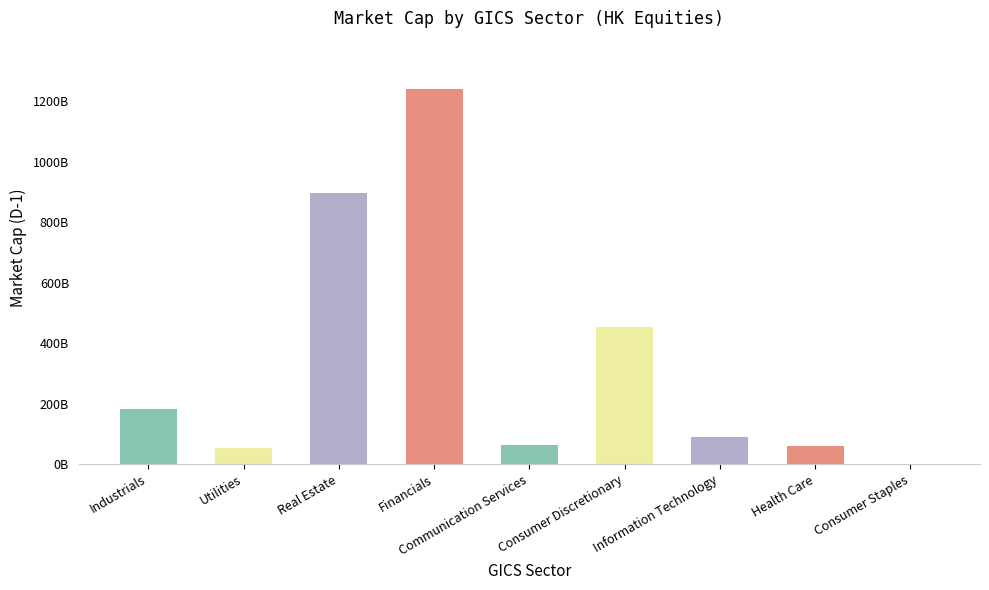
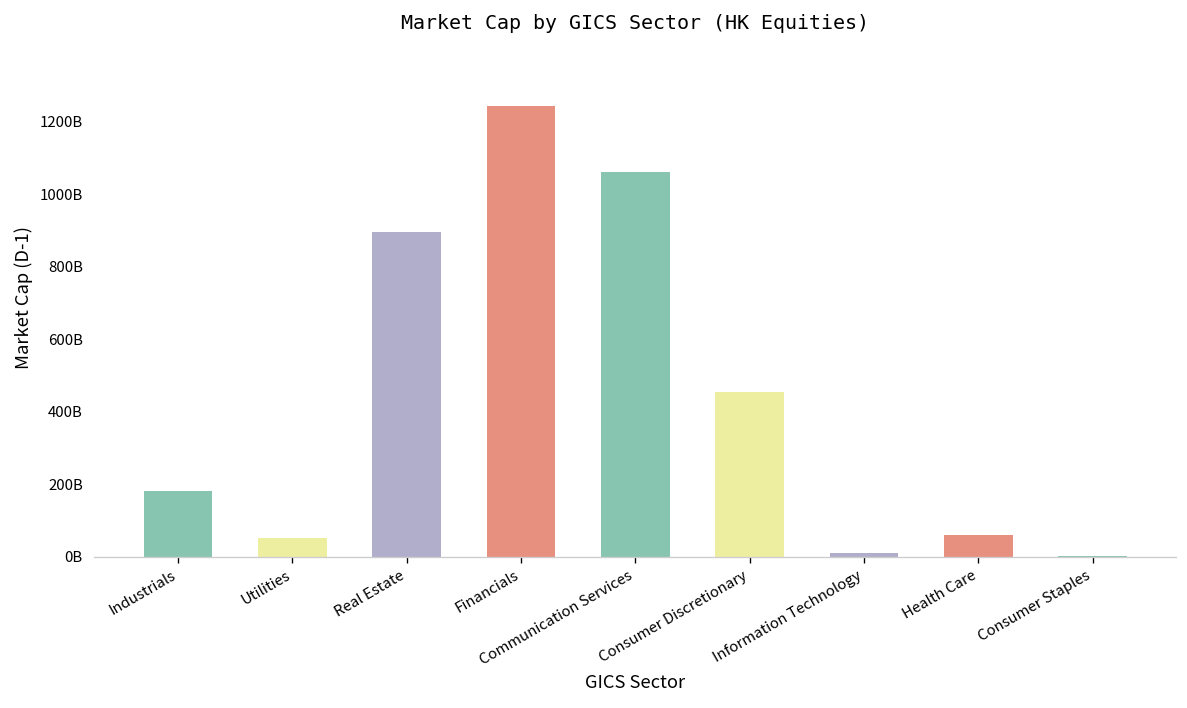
Communication Services: 60000000000 -> 1060000000000
Information Technology: 90000000000 -> 10000000000
